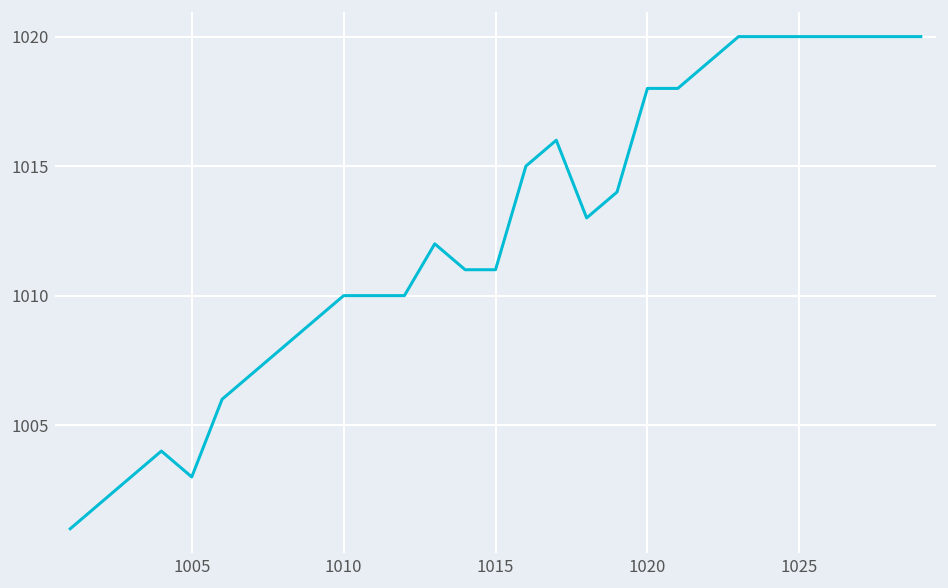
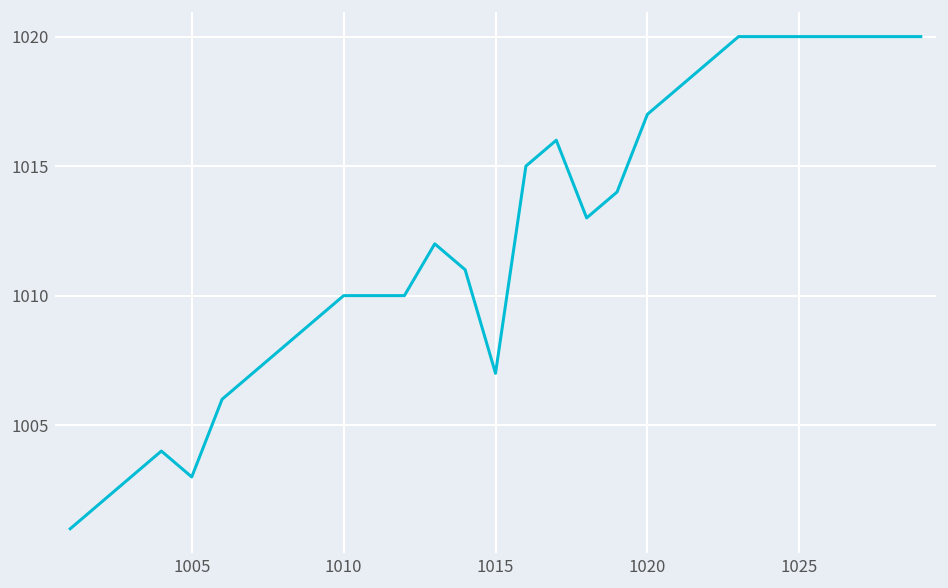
1015: 1011 -> 1007
1020: 1018 -> 1017
